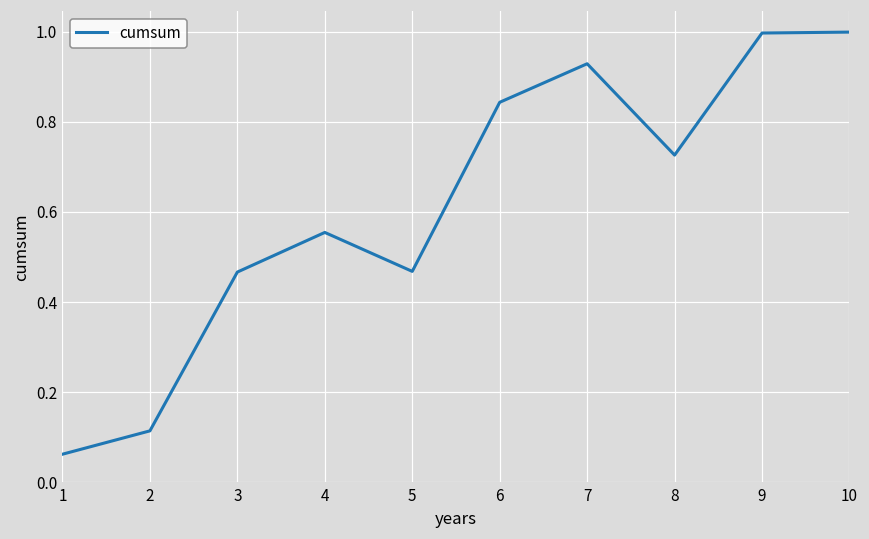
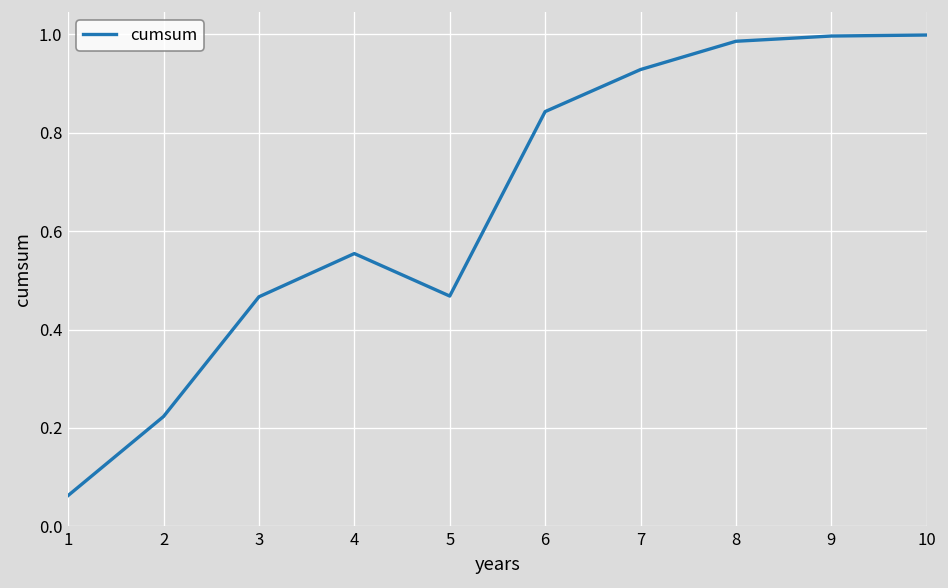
2: 0.11 -> 0.22
8: 0.73 -> 0.99
